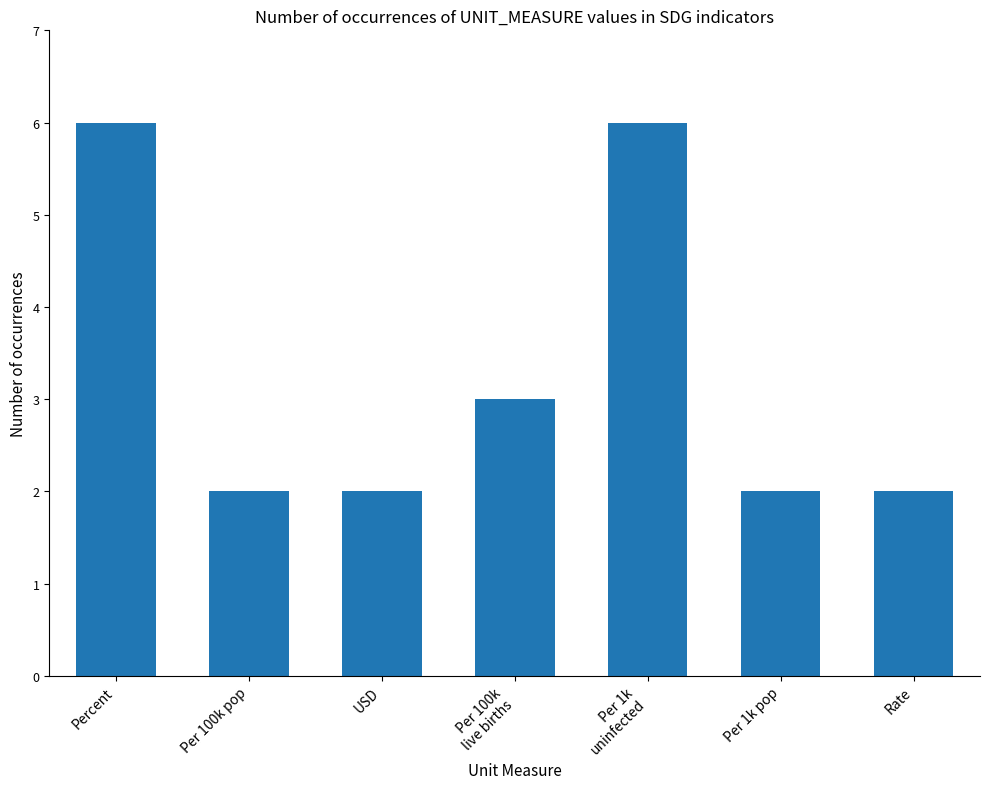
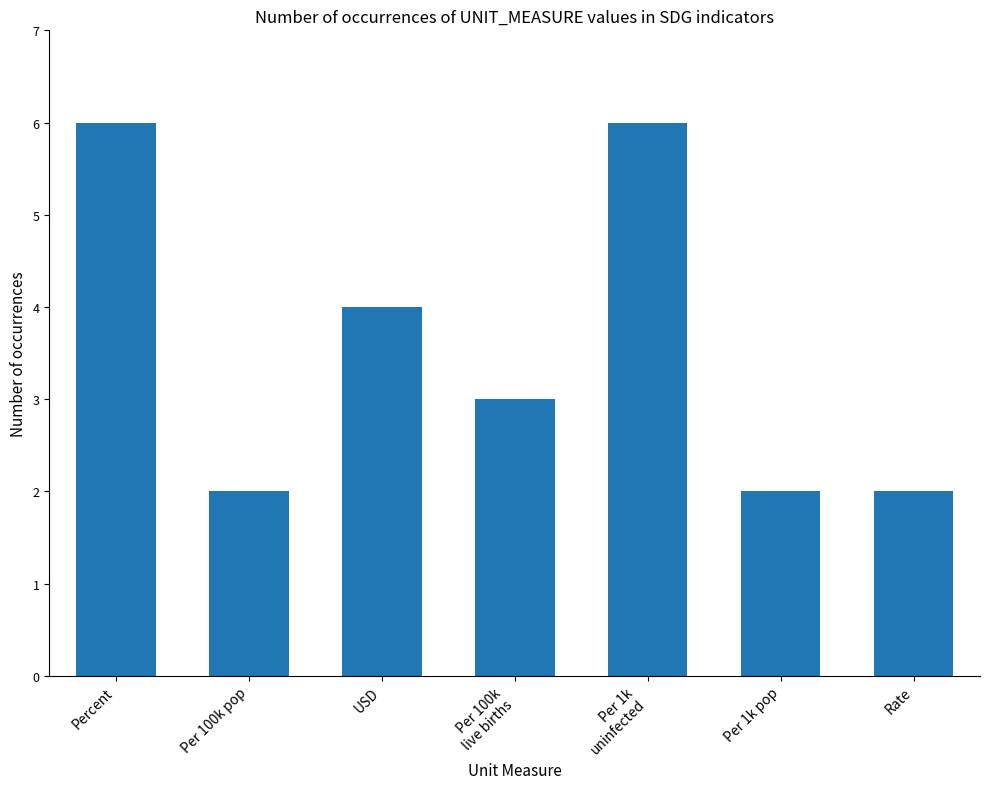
USD: 2 -> 4
